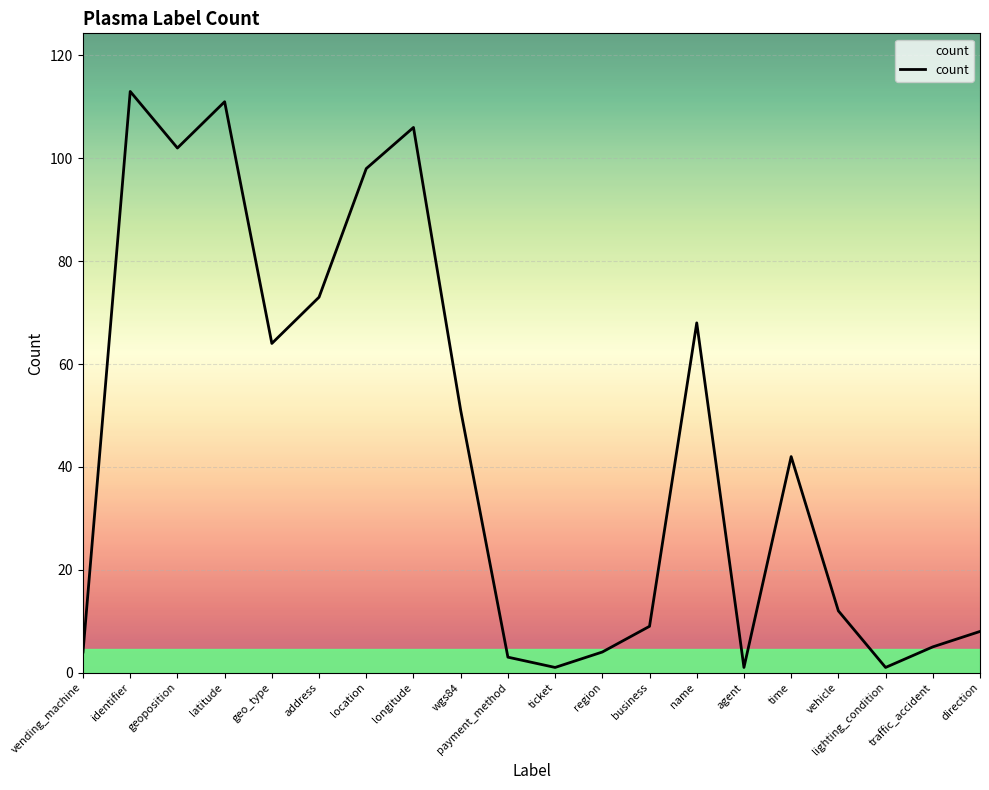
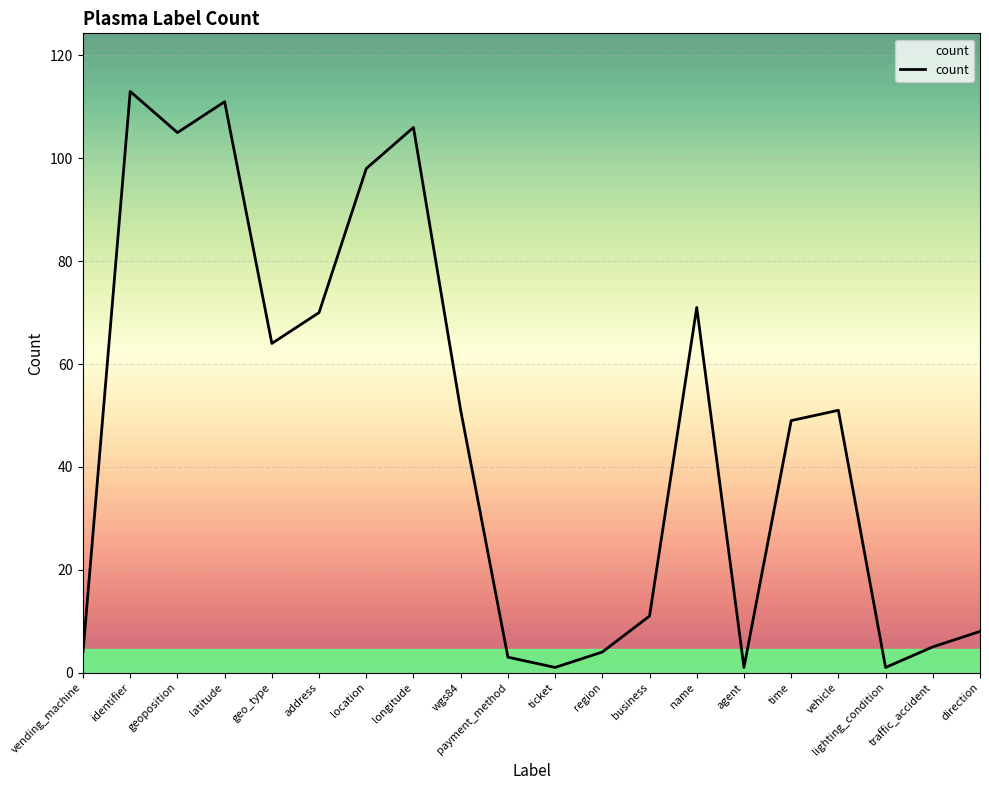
geoposition: 102 -> 105
address: 73 -> 70
business: 9 -> 11
name: 68 -> 71
time: 42 -> 49
vehicle: 12 -> 51
